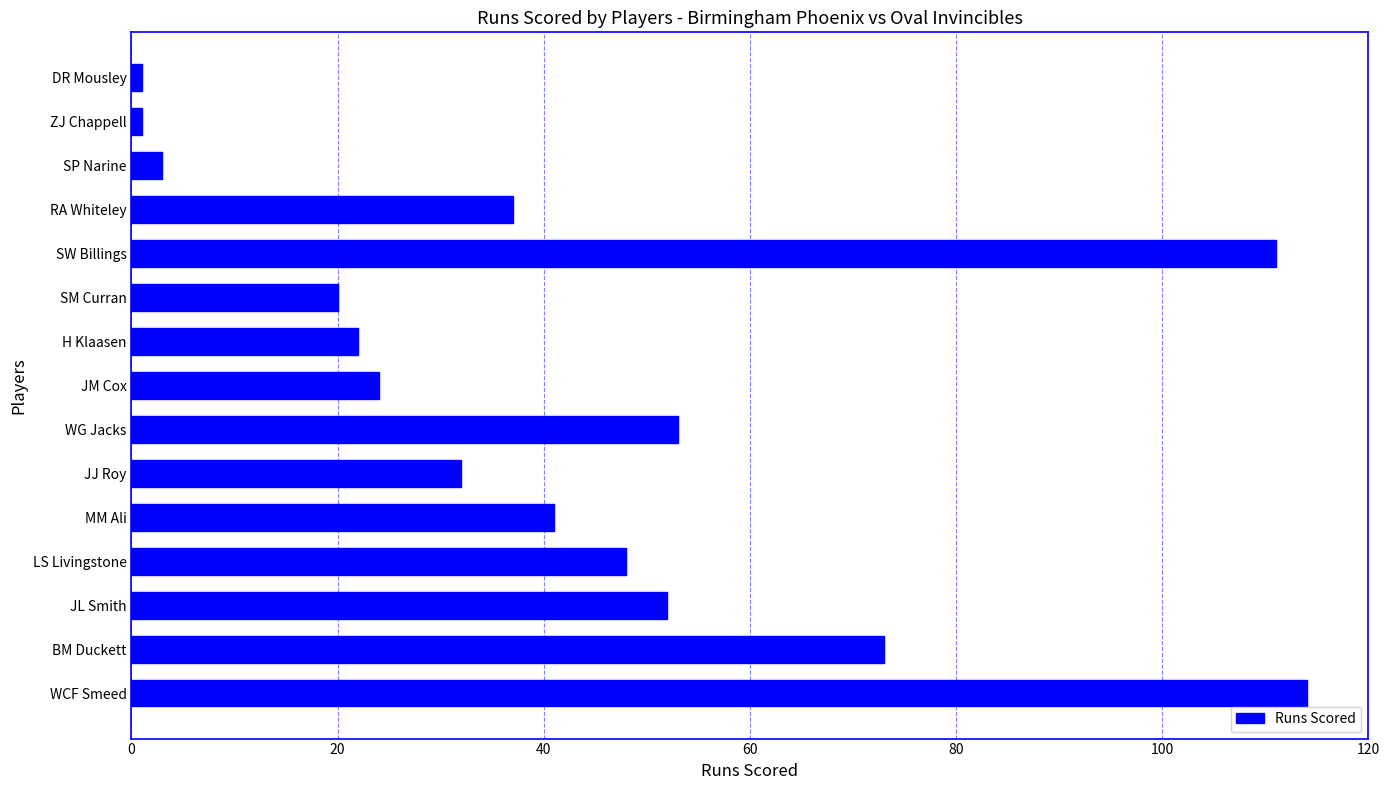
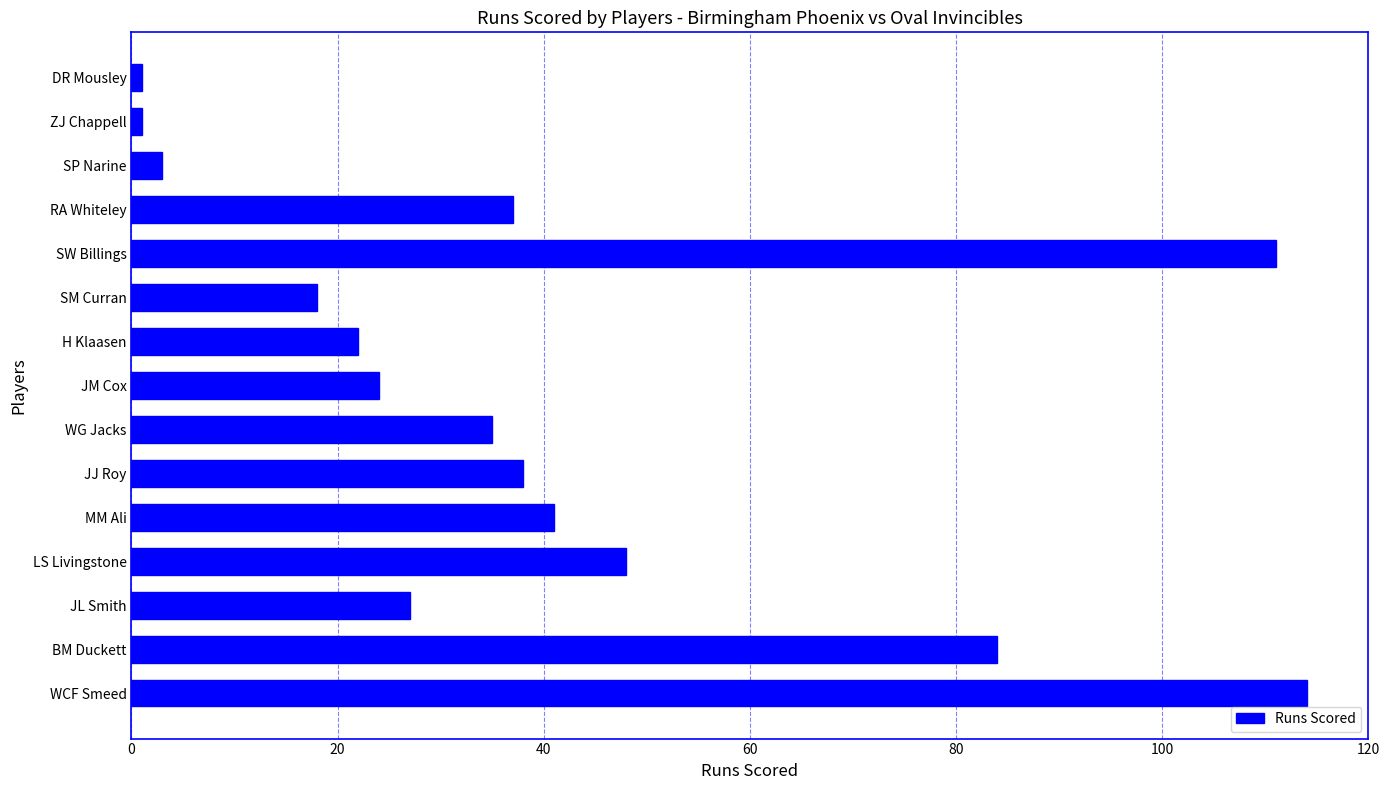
SM Curran: 20 -> 18
WG Jacks: 53 -> 35
JJ Roy: 32 -> 38
JL Smith: 52 -> 27
BM Duckett: 73 -> 84
